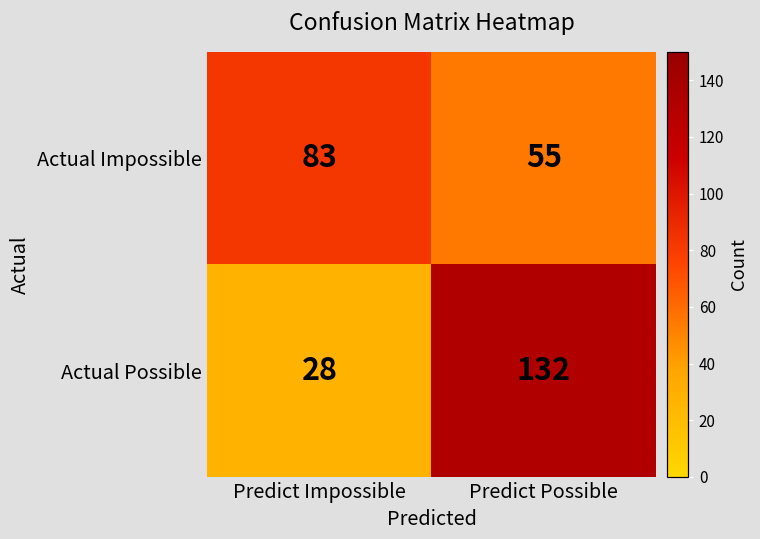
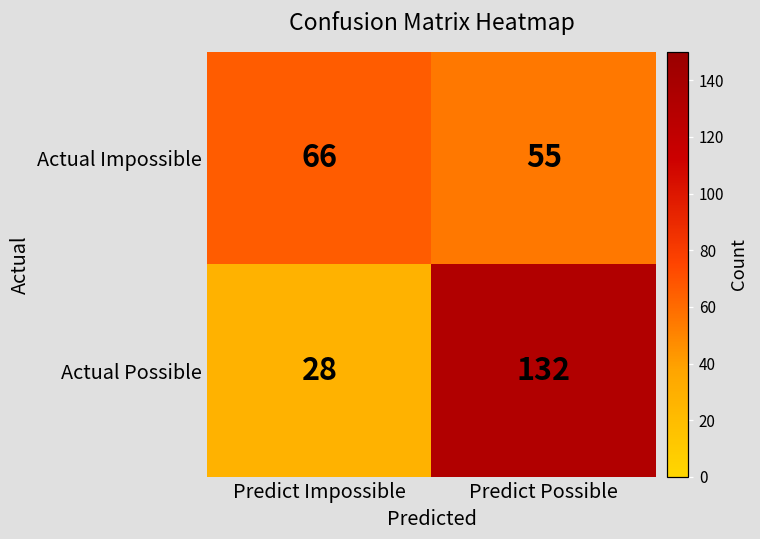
Actual Impossible, Predict Impossible: 83 -> 66
